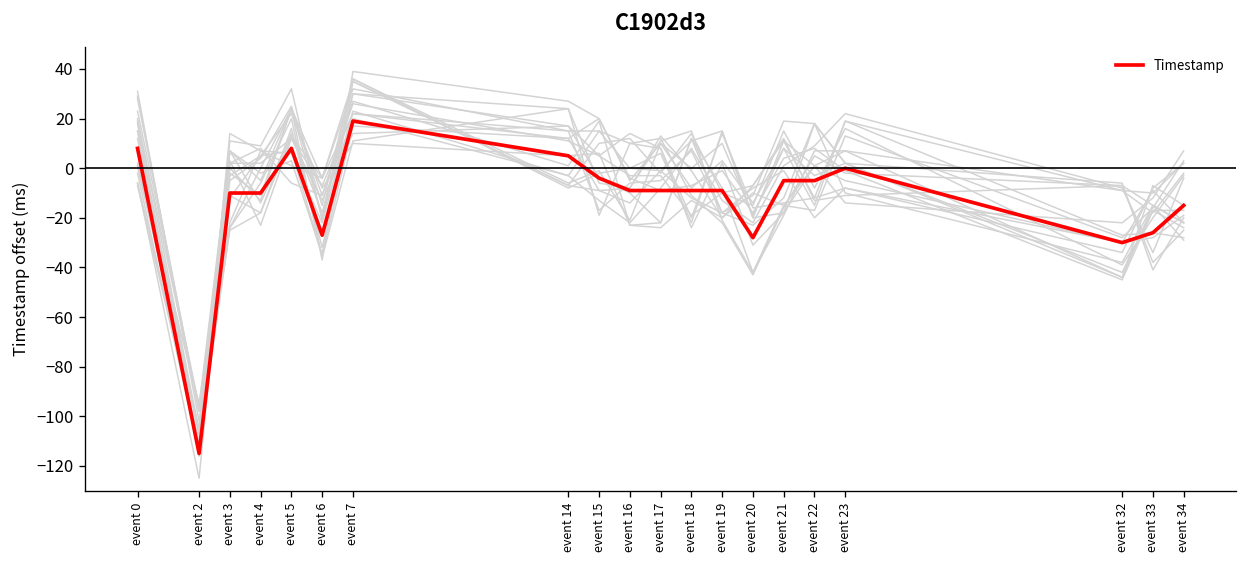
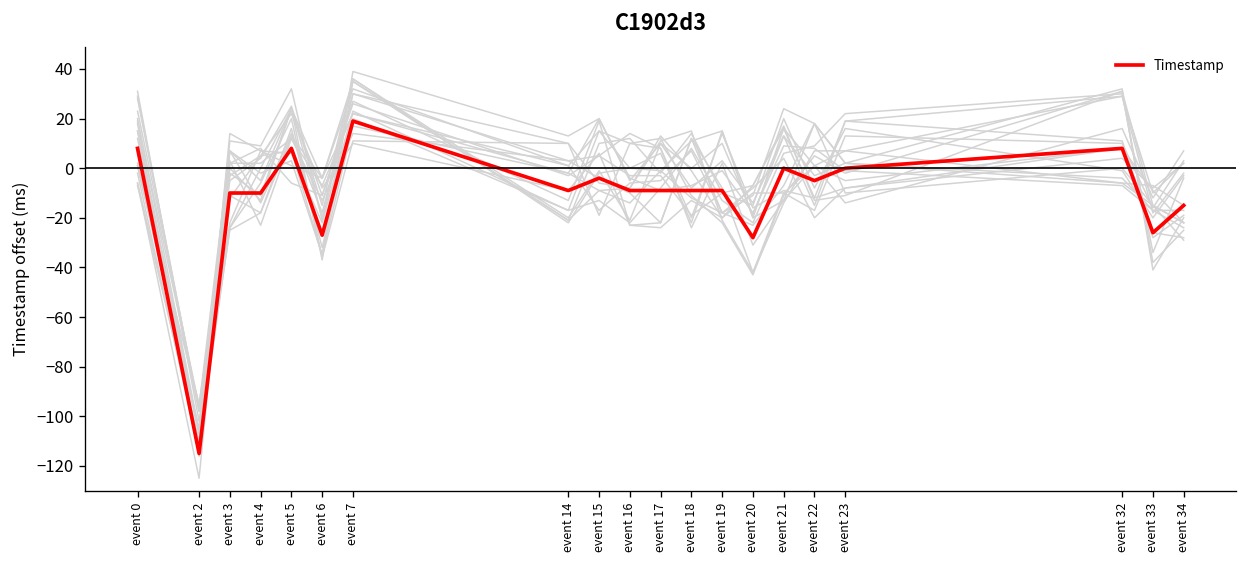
Timestamp, event 14: 5 -> -9
Timestamp, event 21: -5 -> 0
Timestamp, event 32: -30 -> 8
